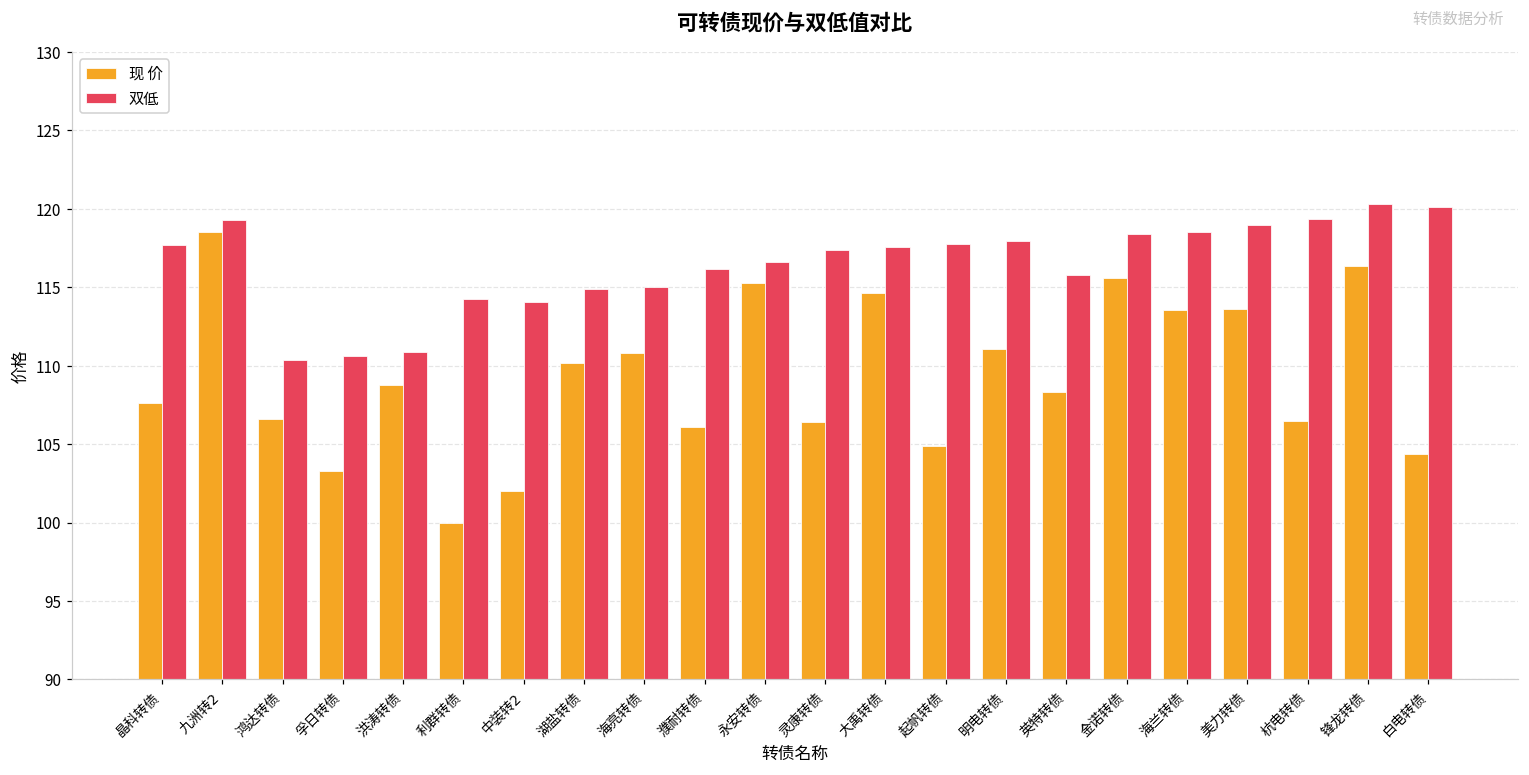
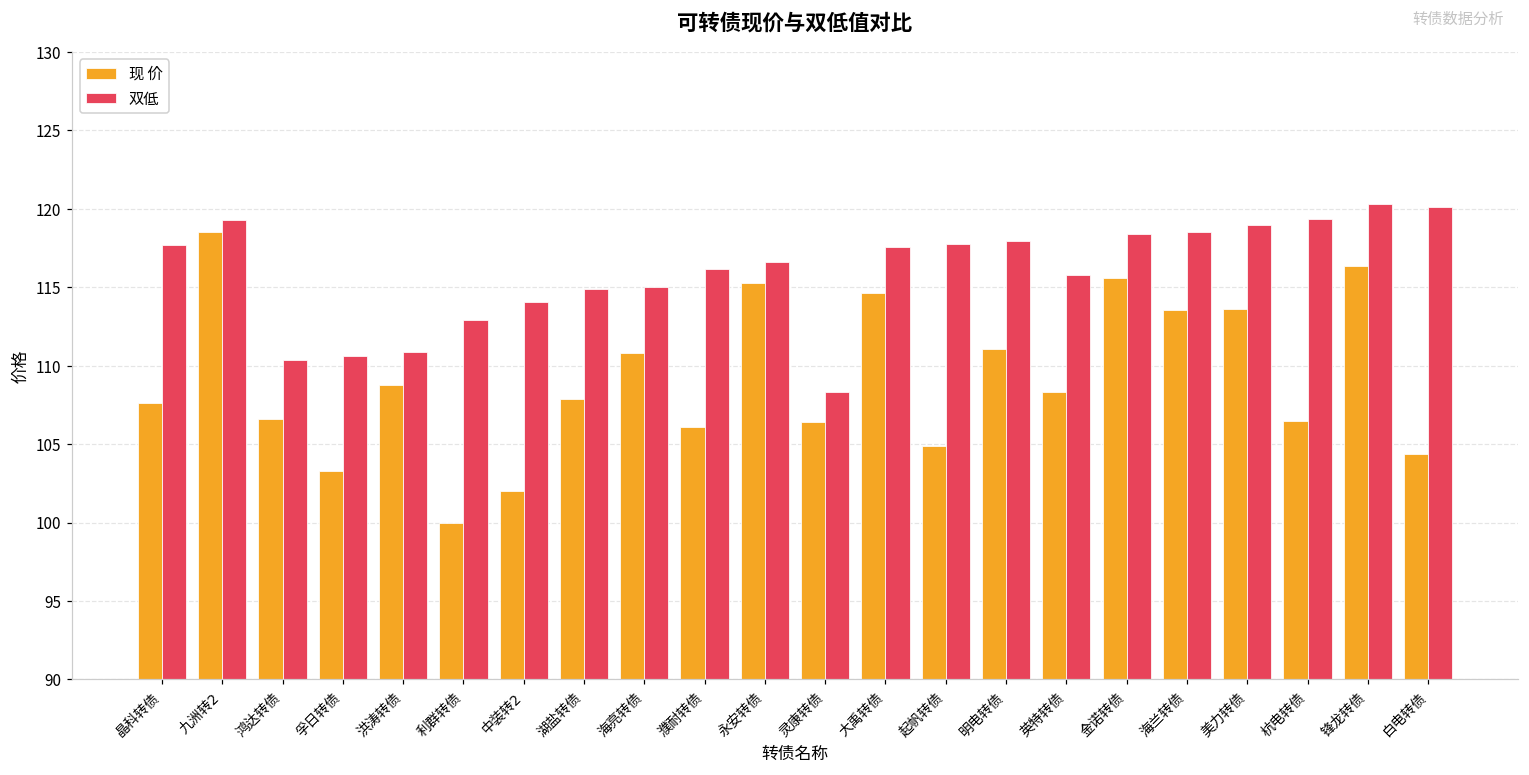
双低, 利群转债: 114.3 -> 112.9
现 价, 湖盐转债: 110.2 -> 107.9
双低, 灵康转债: 117.4 -> 108.3
